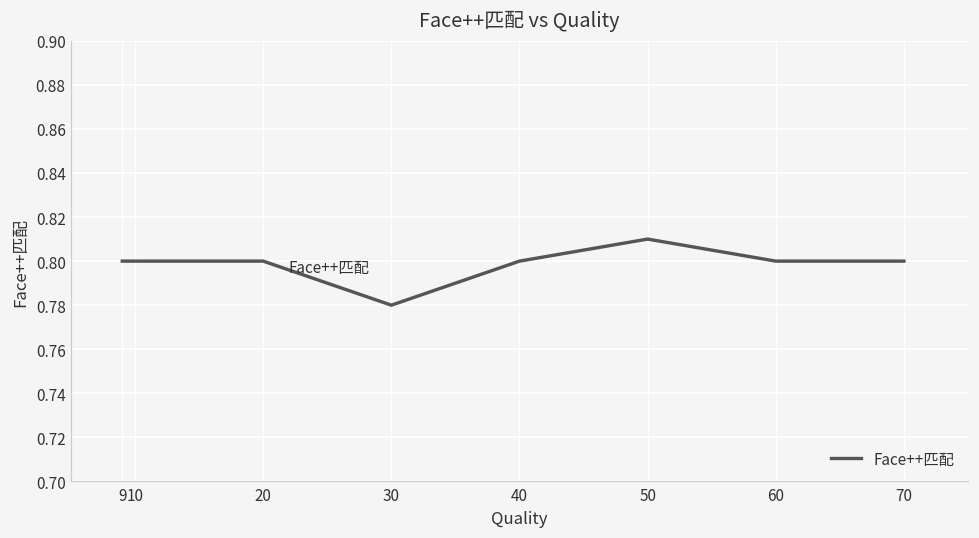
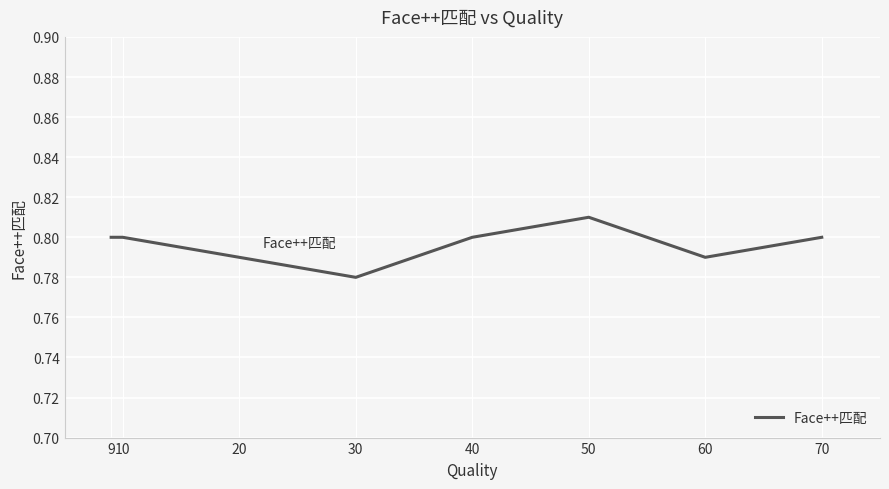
20: 0.80 -> 0.79
60: 0.80 -> 0.79
